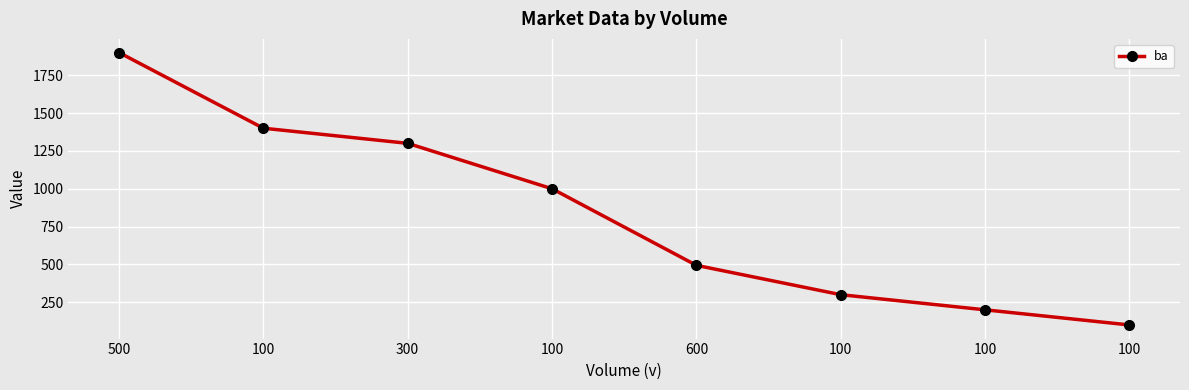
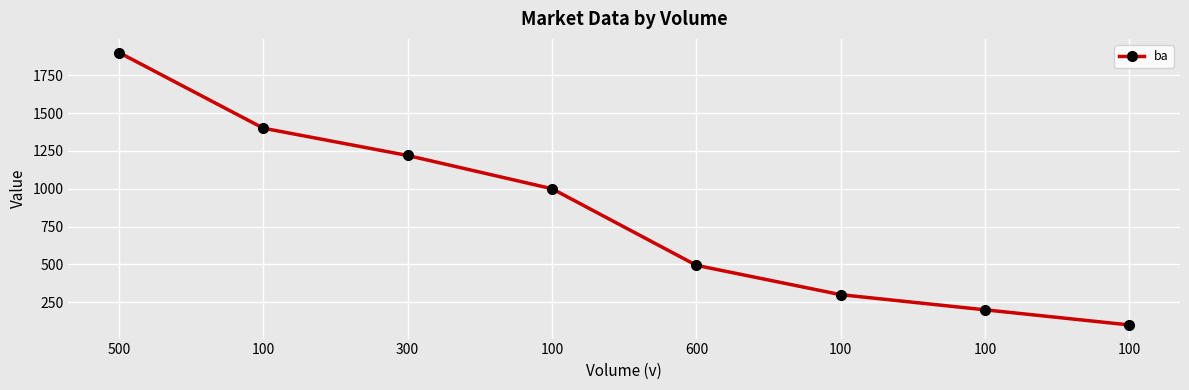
300: 1300 -> 1220
